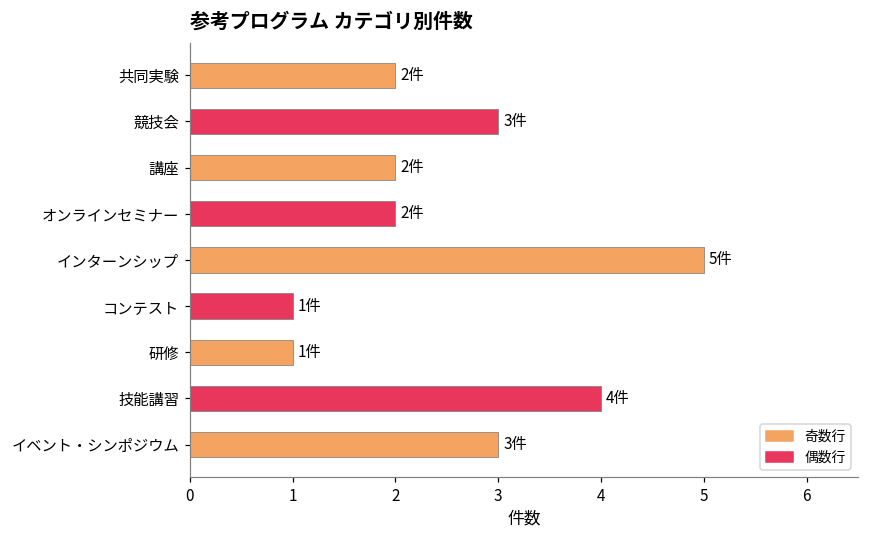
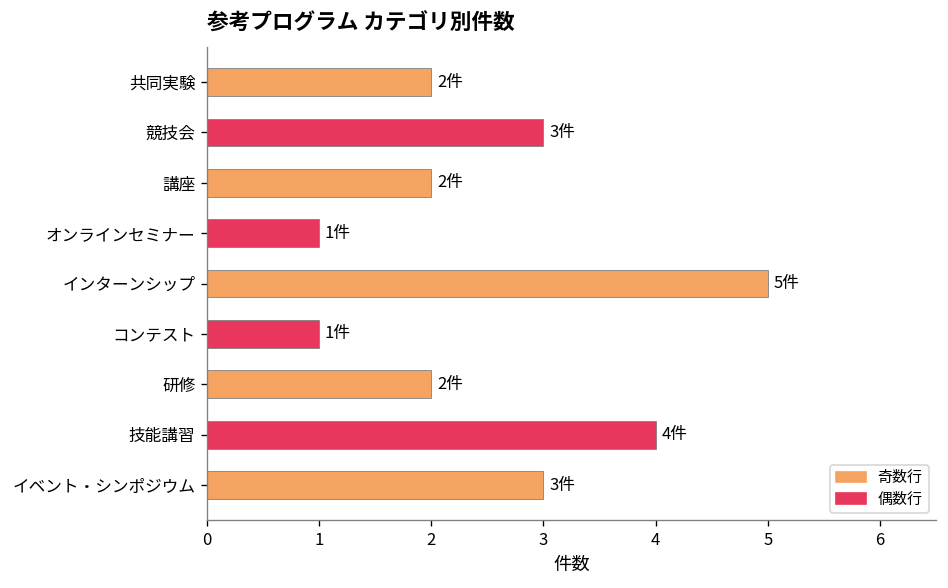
オンラインセミナー: 2件 -> 1件
研修: 1件 -> 2件
